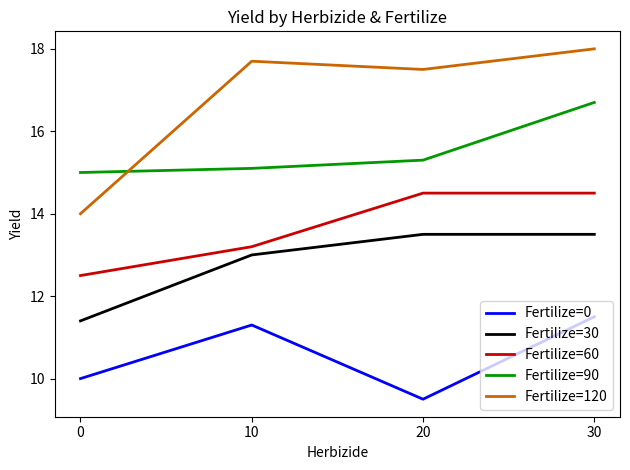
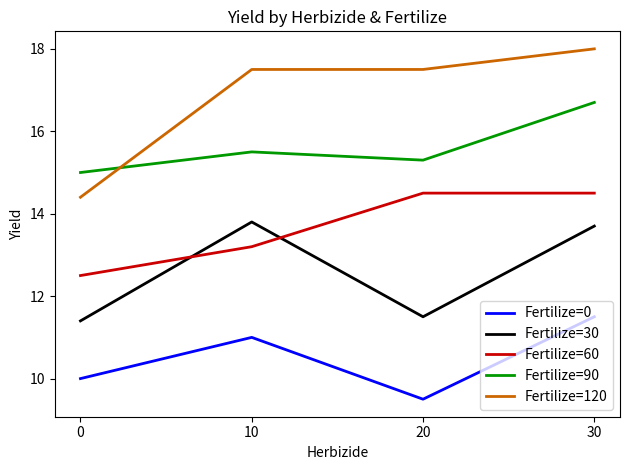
Fertilize=120, 0: 14.0 -> 14.4
Fertilize=0, 10: 11.3 -> 11.0
Fertilize=30, 10: 13.0 -> 13.8
Fertilize=90, 10: 15.1 -> 15.5
Fertilize=120, 10: 17.7 -> 17.5
Fertilize=30, 20: 13.5 -> 11.5
Fertilize=30, 30: 13.5 -> 13.7
